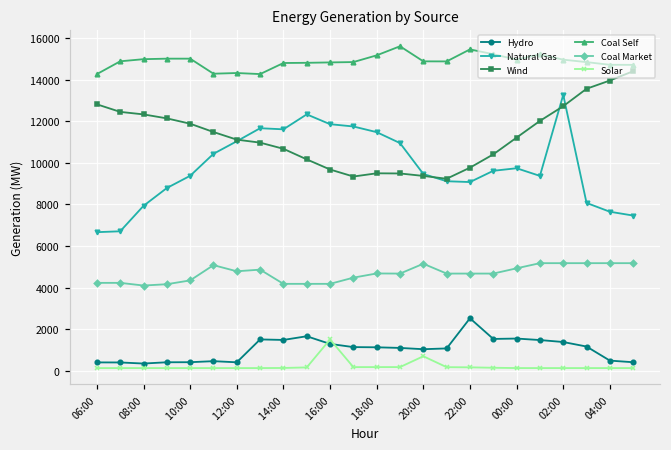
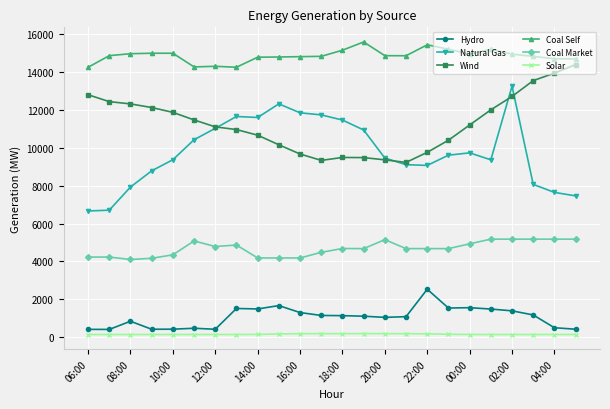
Hydro, 08:00: 400 -> 800
Solar, 16:00: 1500 -> 200
Solar, 20:00: 700 -> 200
